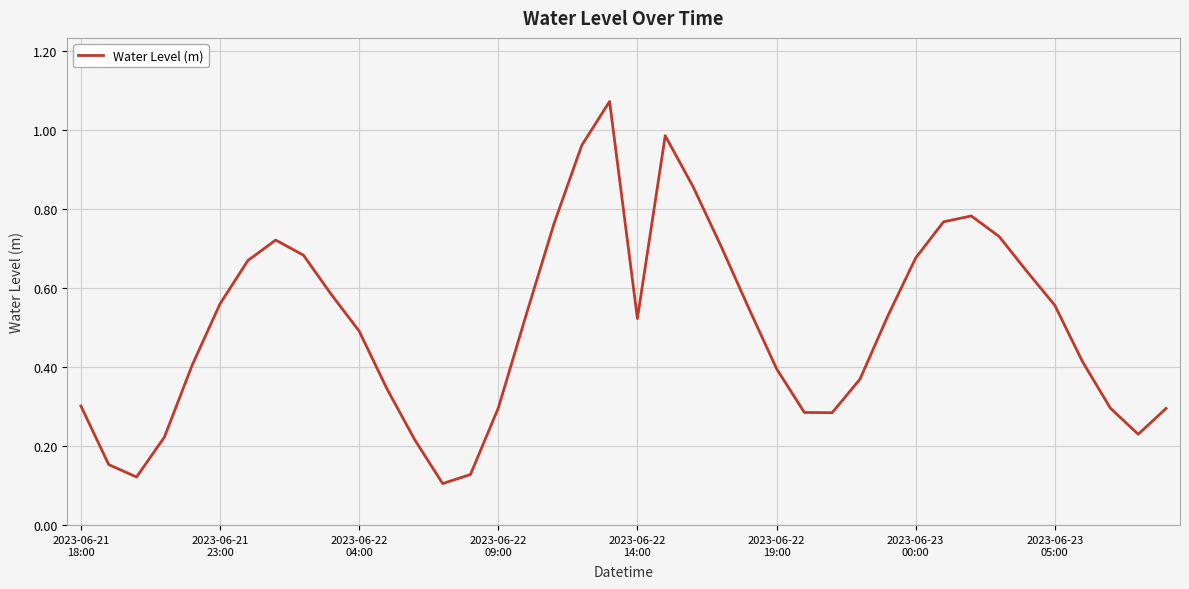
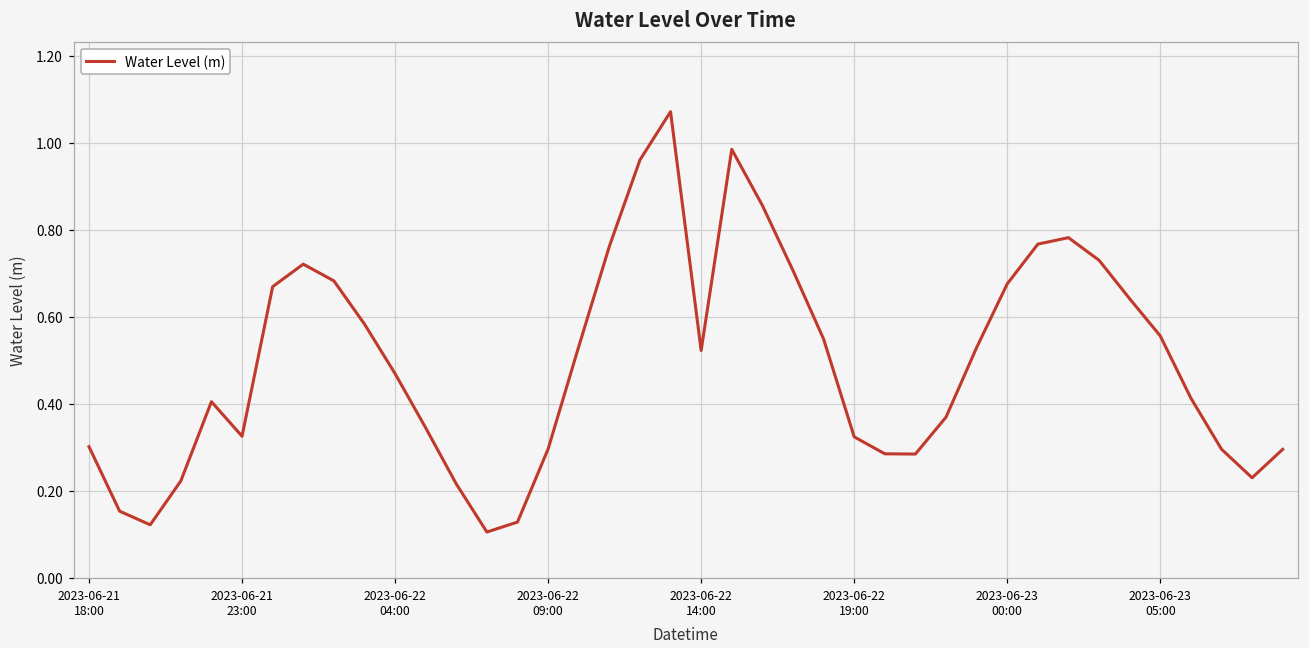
2023-06-21 23:00: 0.56 -> 0.33
2023-06-22 04:00: 0.49 -> 0.47
2023-06-22 19:00: 0.40 -> 0.32
